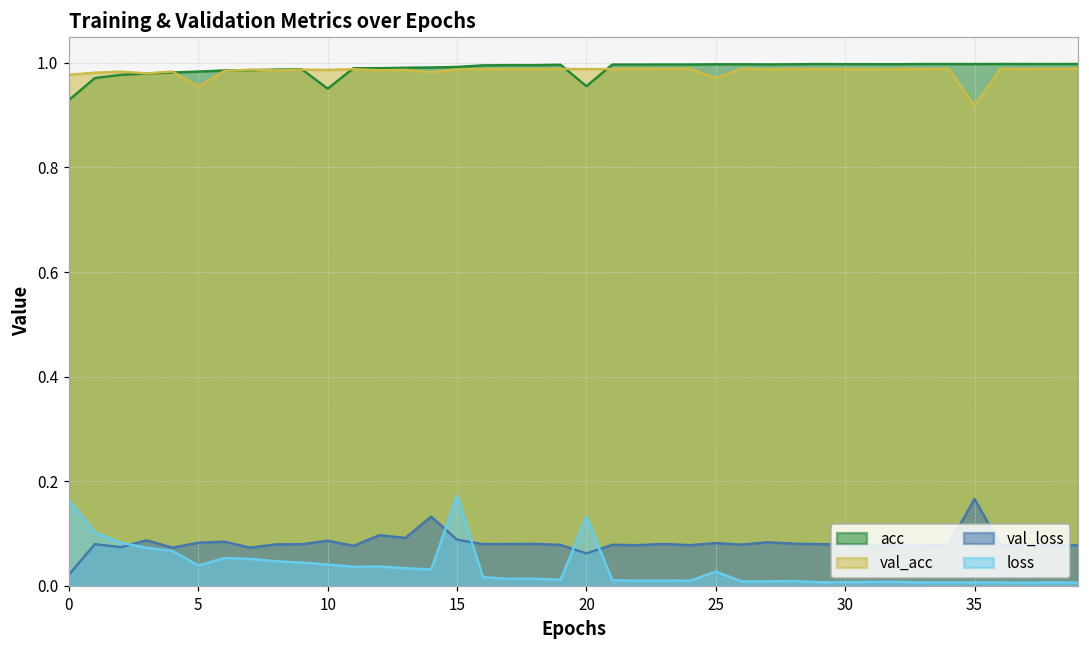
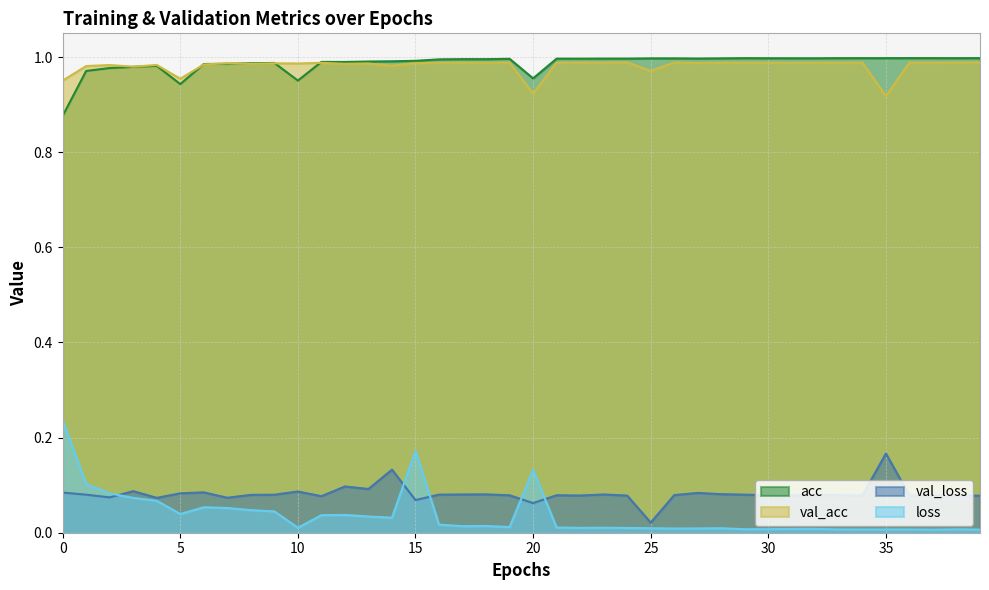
acc, 0: 0.93 -> 0.88
val_acc, 0: 0.98 -> 0.95
val_loss, 0: 0.02 -> 0.08
loss, 0: 0.16 -> 0.24
acc, 5: 0.98 -> 0.94
loss, 10: 0.04 -> 0.01
val_loss, 15: 0.09 -> 0.07
val_acc, 20: 0.99 -> 0.92
val_loss, 25: 0.08 -> 0.02
loss, 25: 0.03 -> 0.01
